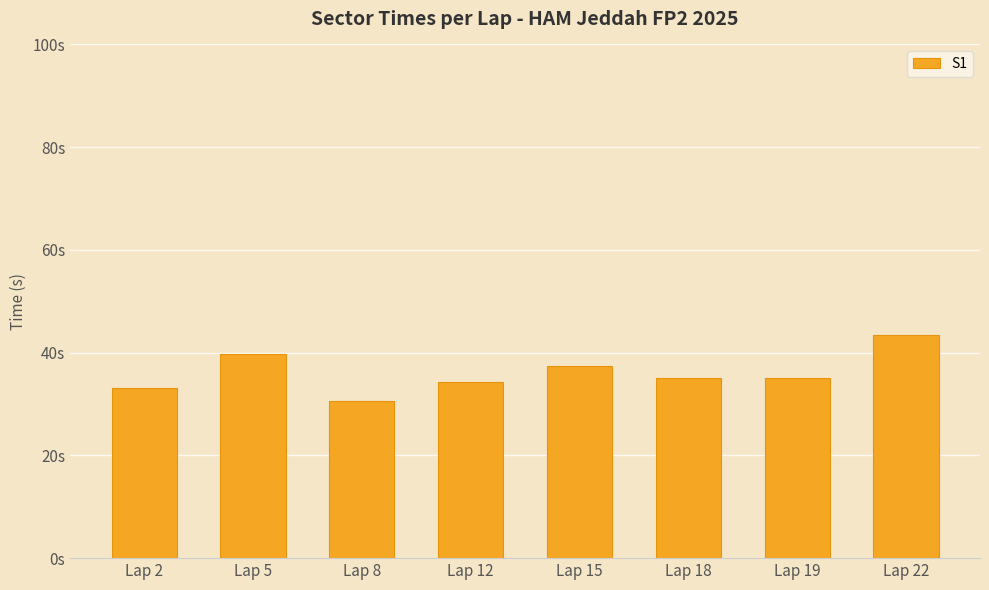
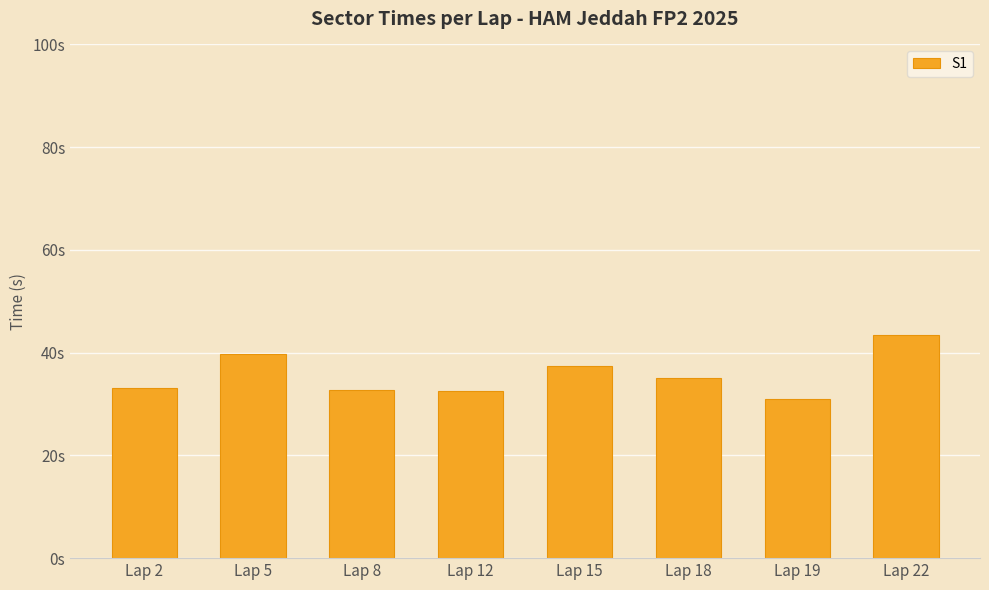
Lap 8: 31s -> 33s
Lap 12: 34s -> 33s
Lap 19: 35s -> 31s
